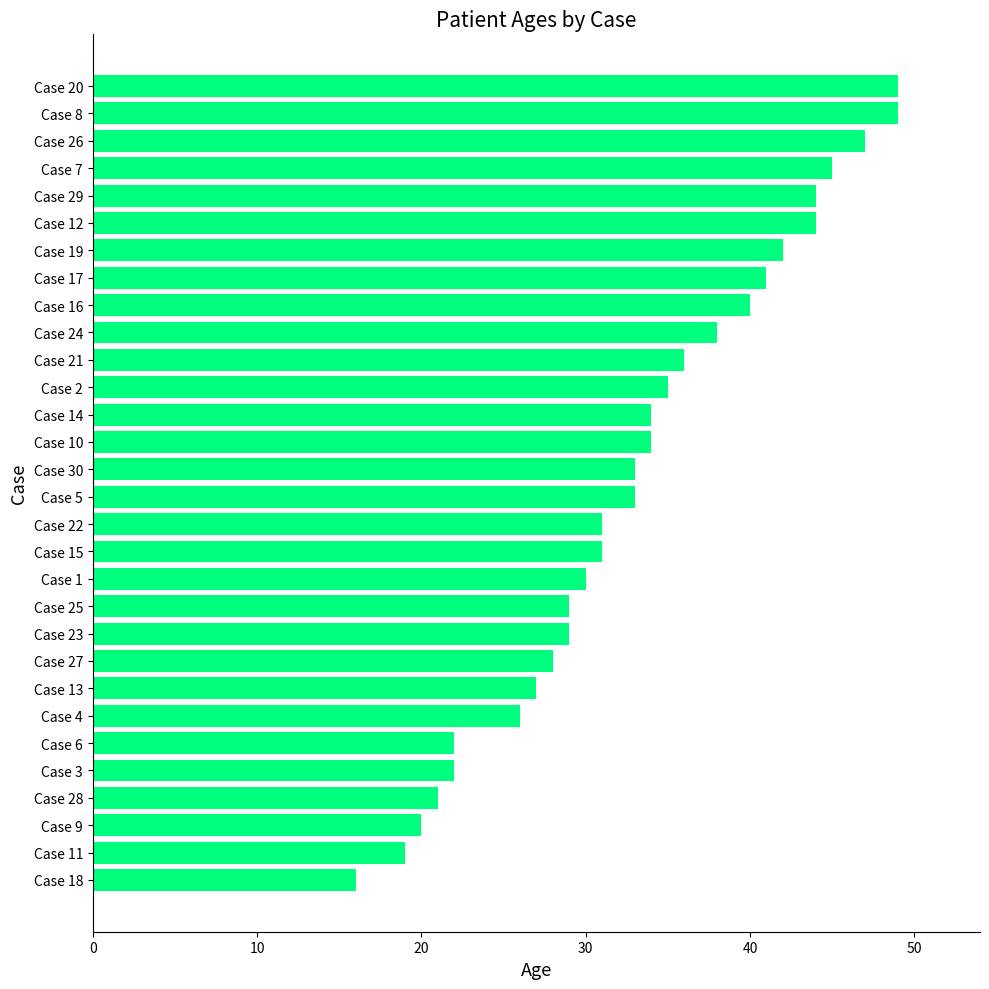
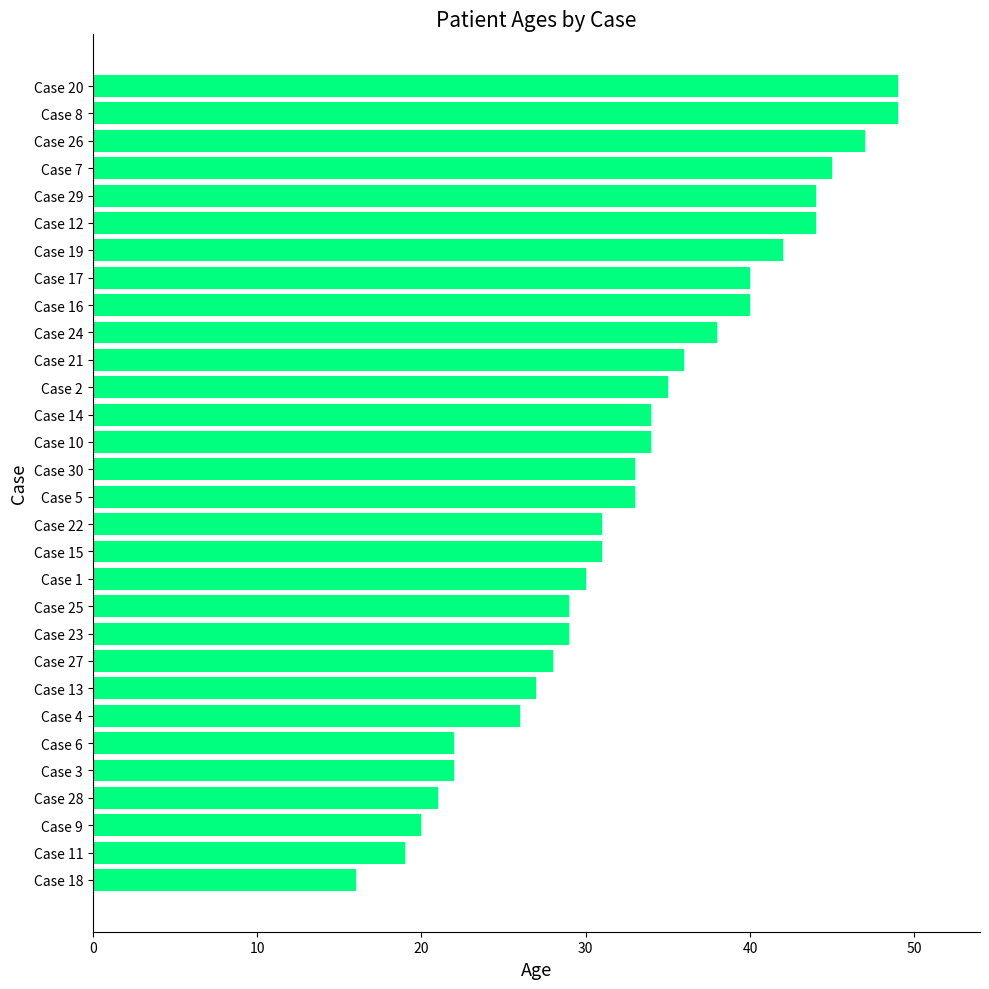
Case 17: 41 -> 40
